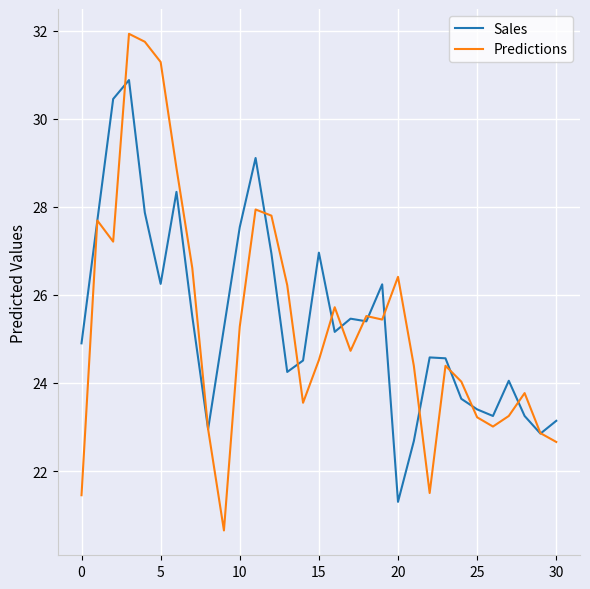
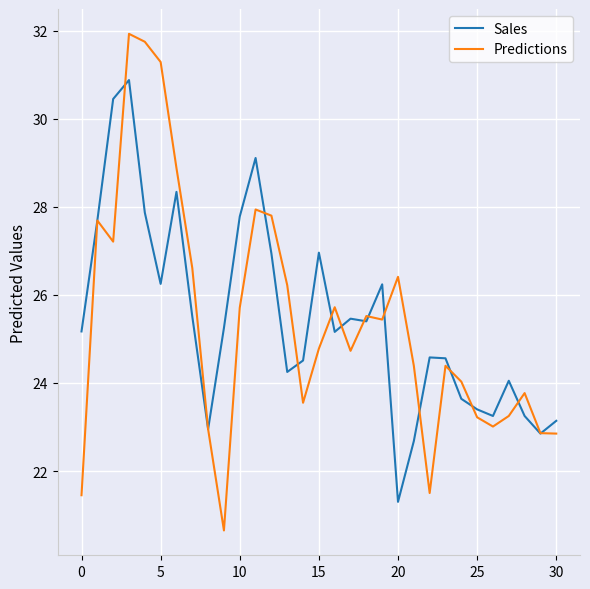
Sales, 0: 24.9 -> 25.2
Sales, 10: 27.5 -> 27.8
Predictions, 10: 25.3 -> 25.7
Predictions, 15: 24.5 -> 24.8
Predictions, 30: 22.7 -> 22.9
